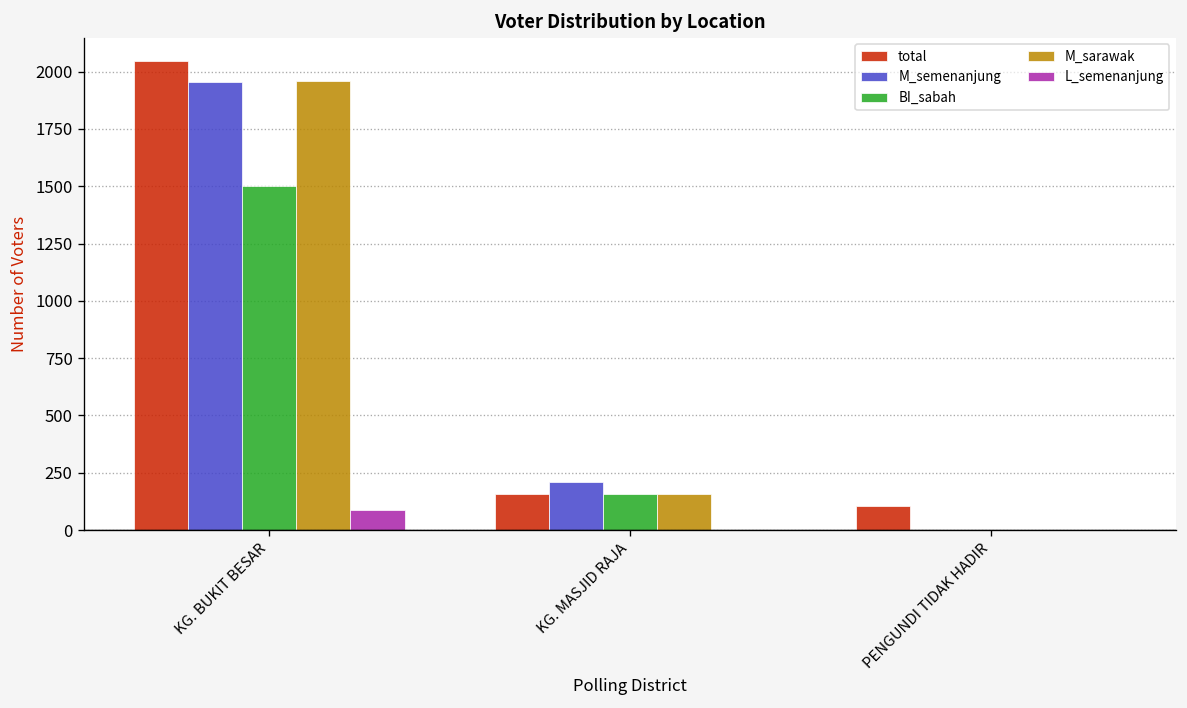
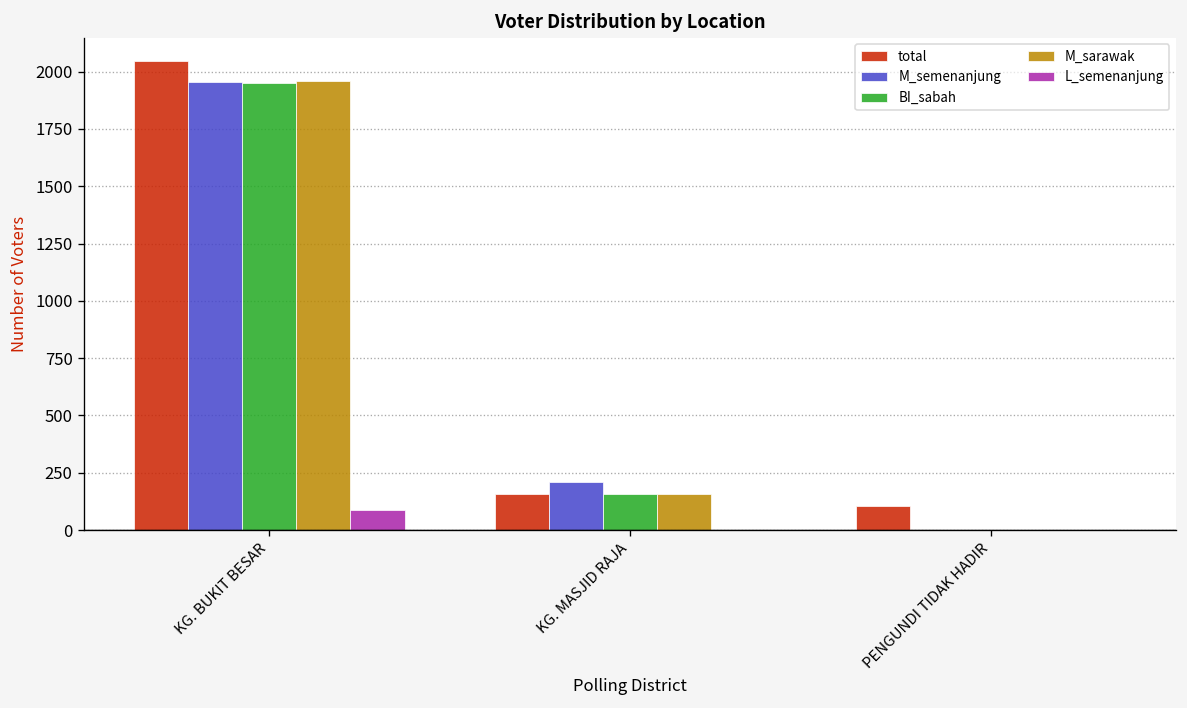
BI_sabah, KG. BUKIT BESAR: 1500 -> 1950
